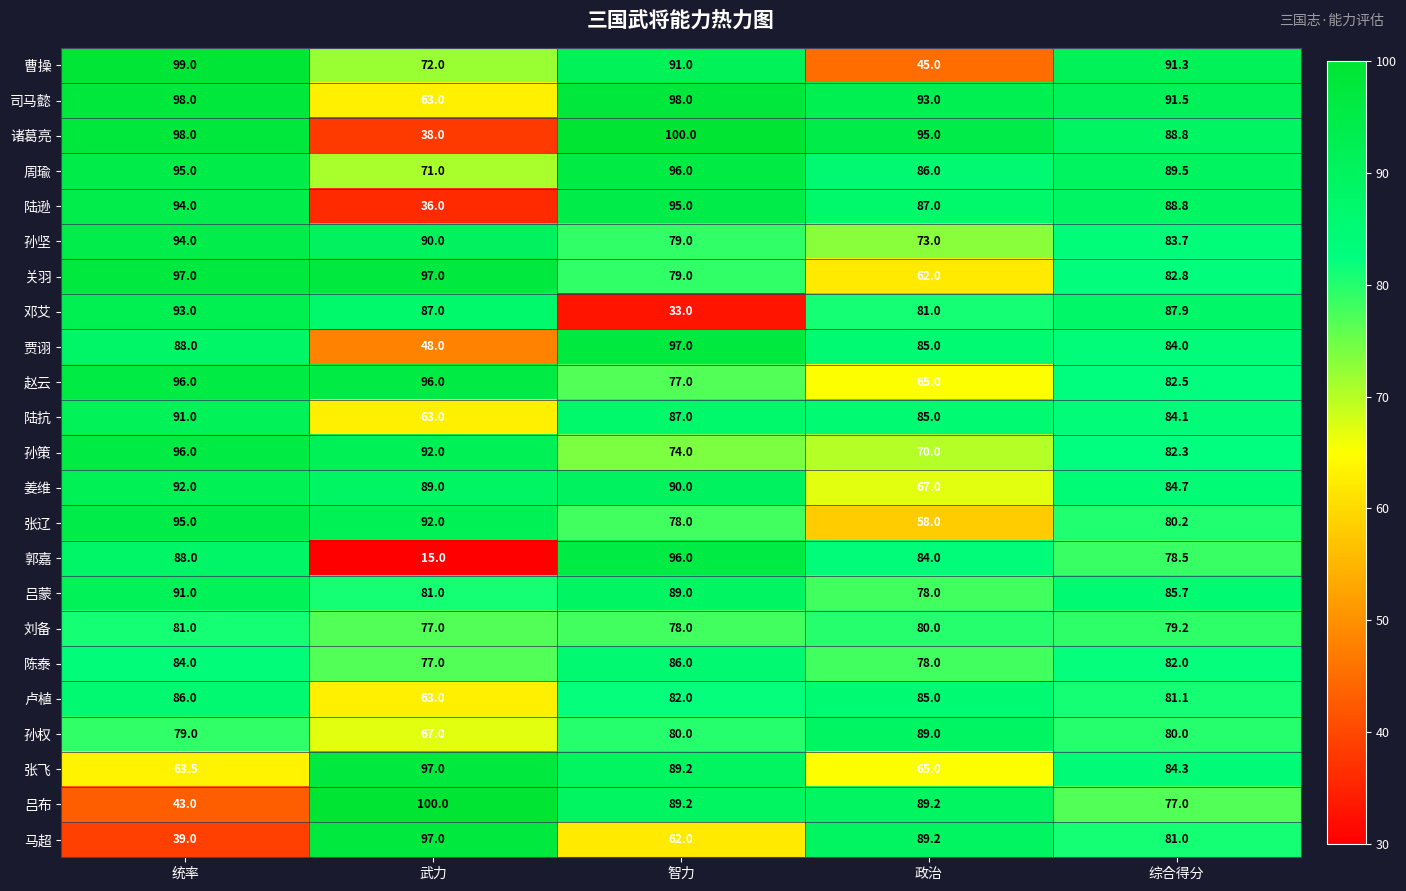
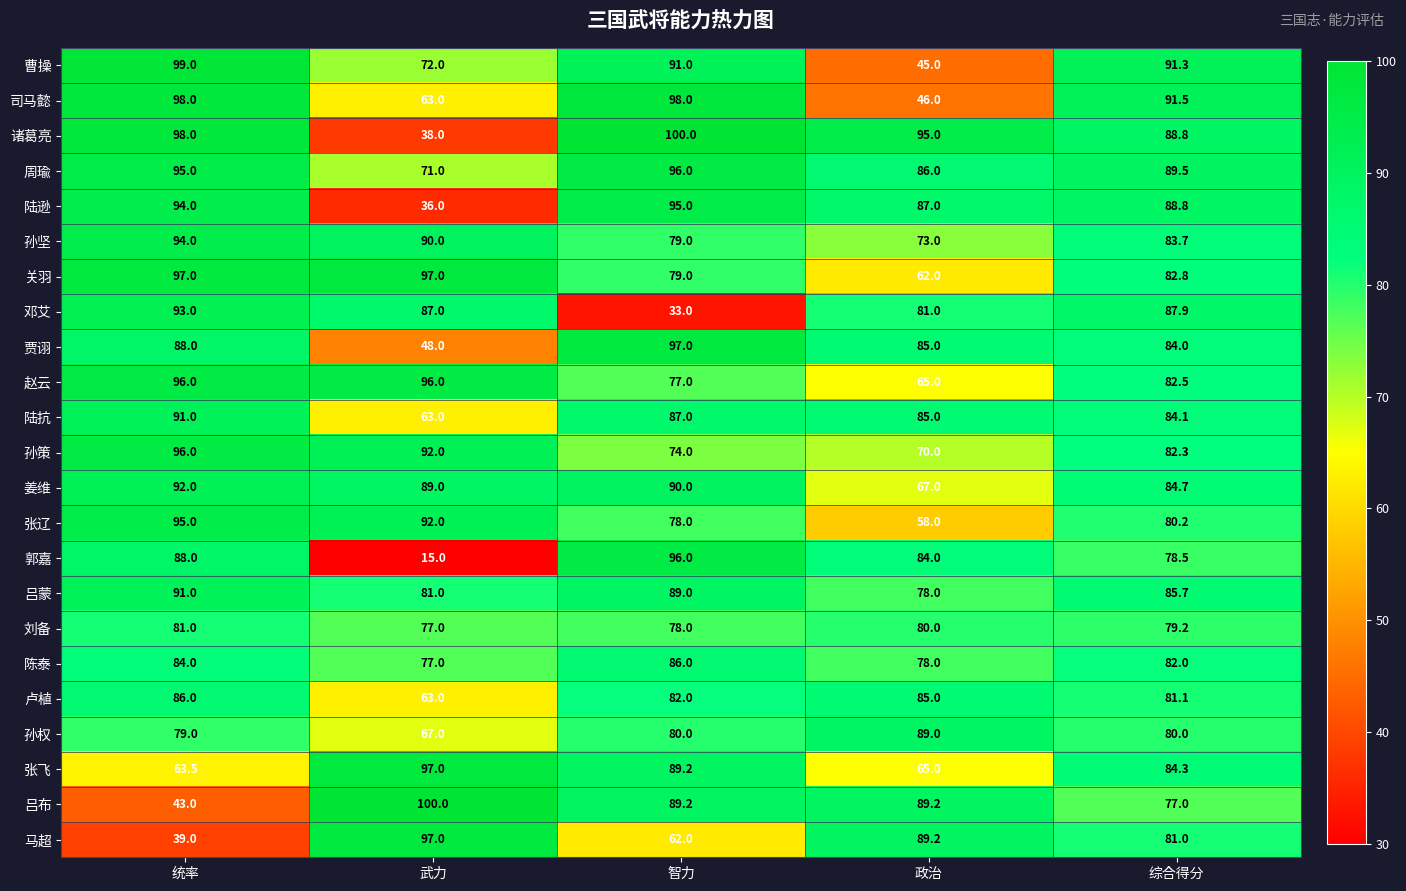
司马懿, 政治: 93.0 -> 46.0
